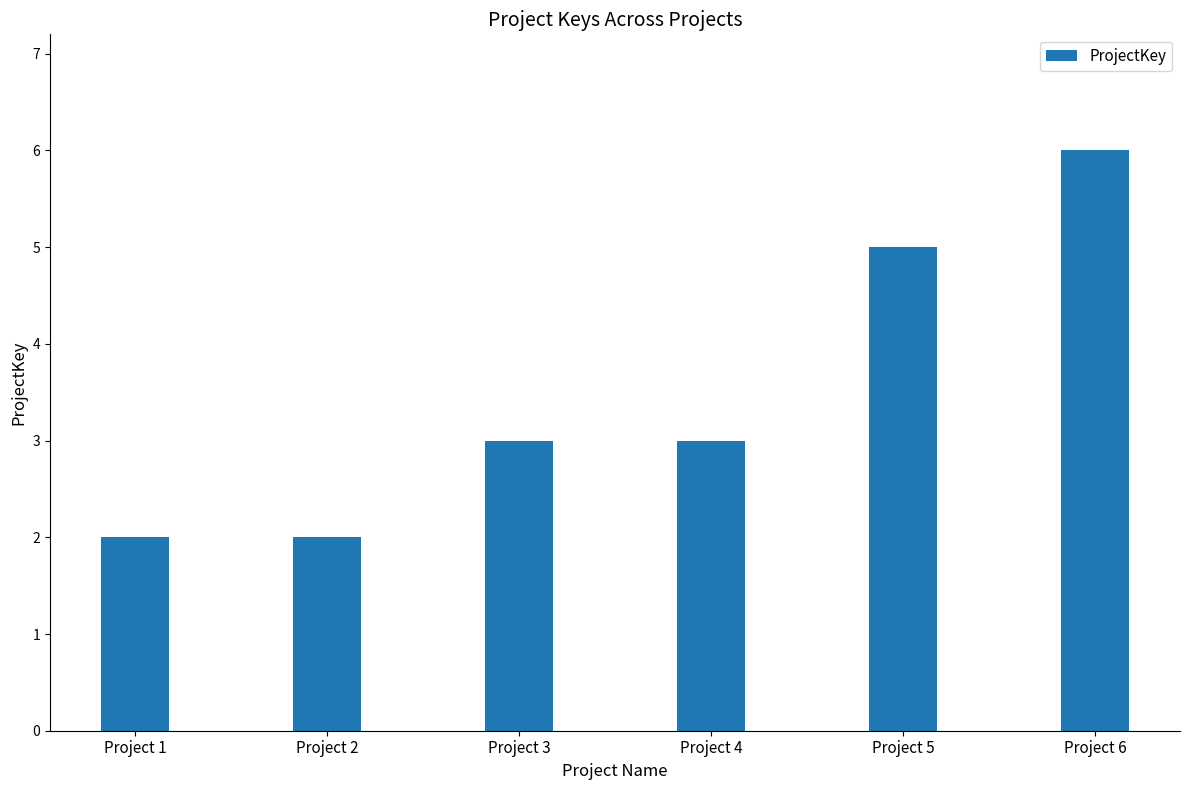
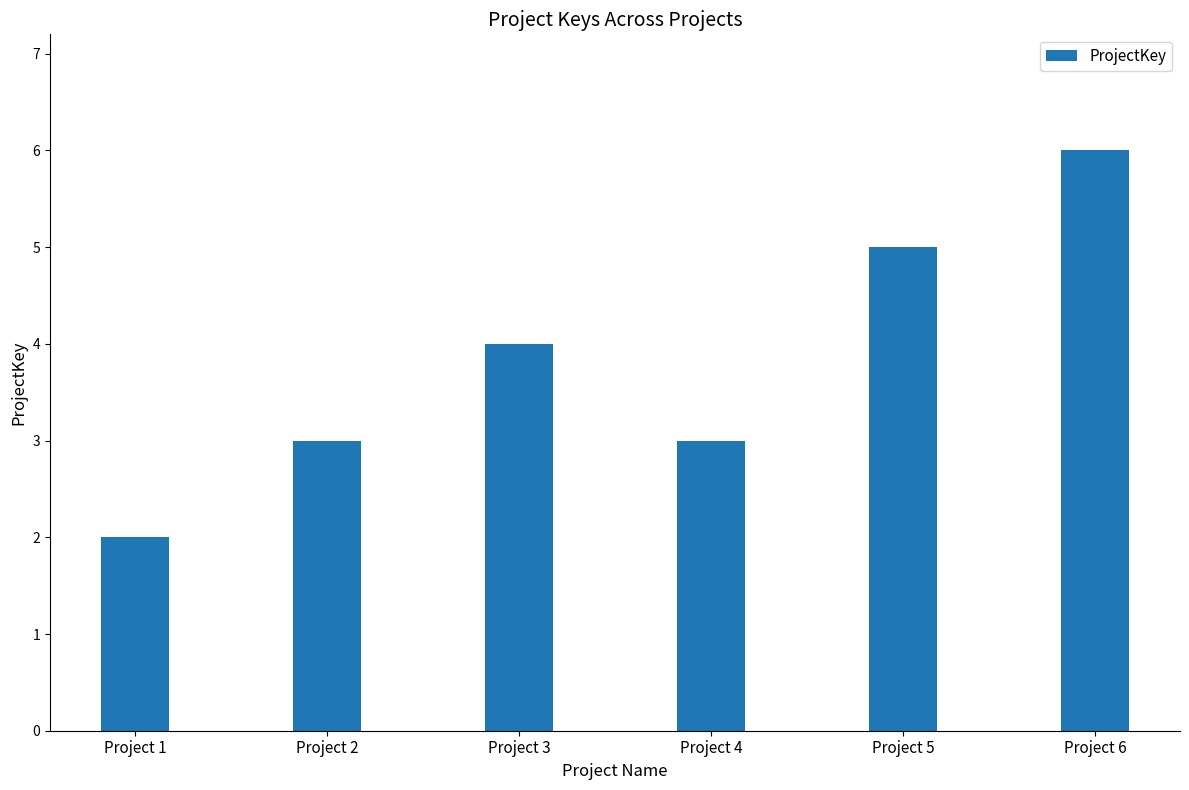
Project 2: 2 -> 3
Project 3: 3 -> 4
